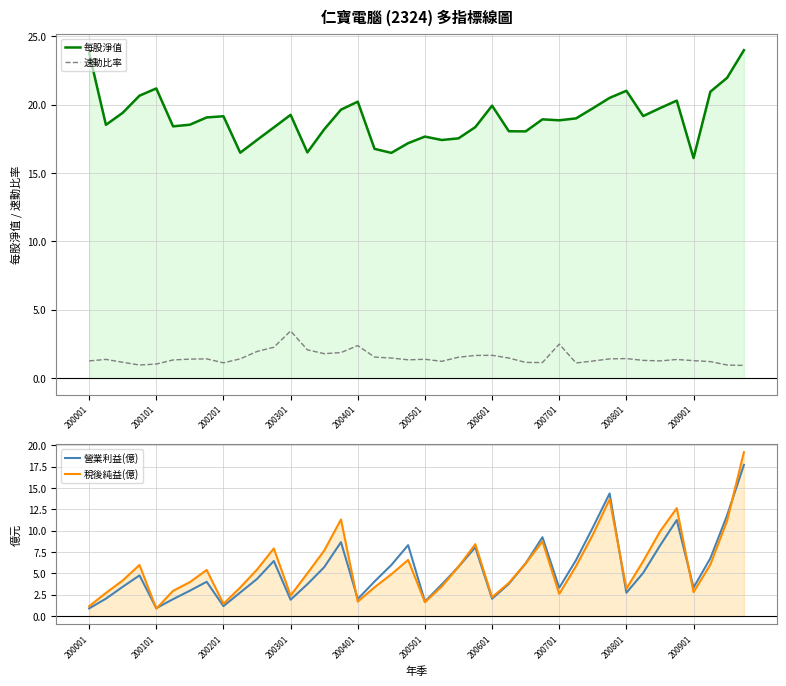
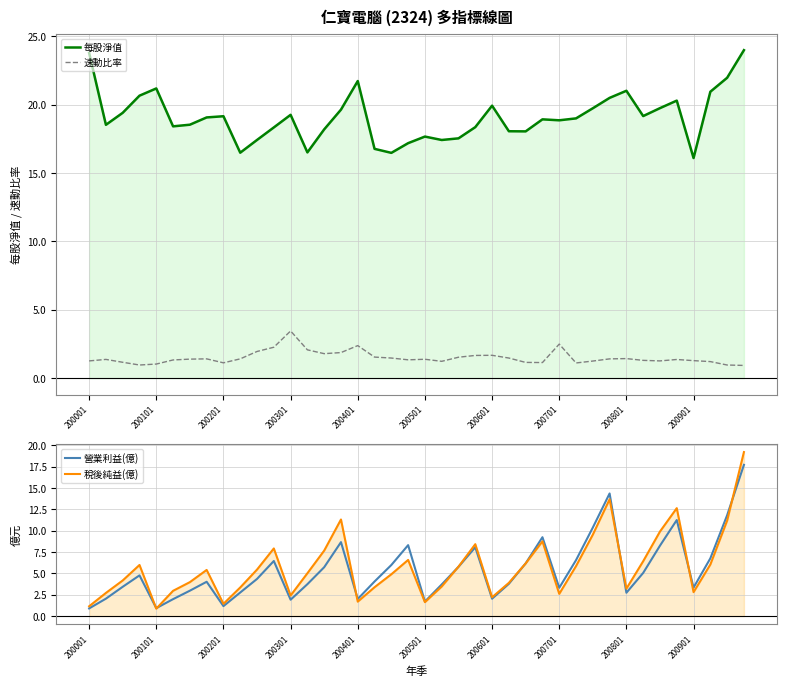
仁寶電腦 (2324) 多指標線圖, 每股淨值, 200401: 20.2 -> 21.7
